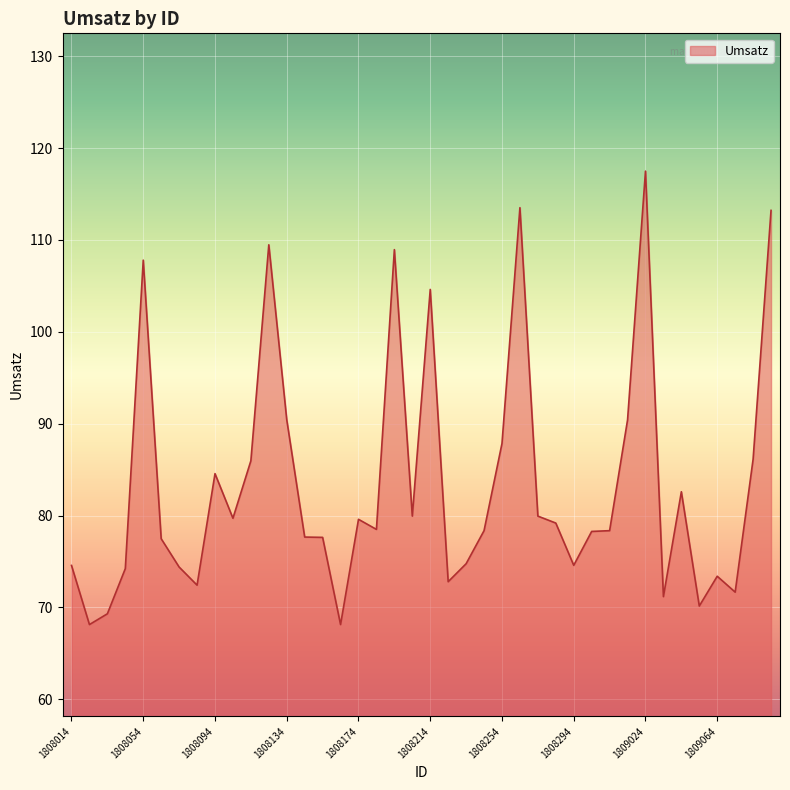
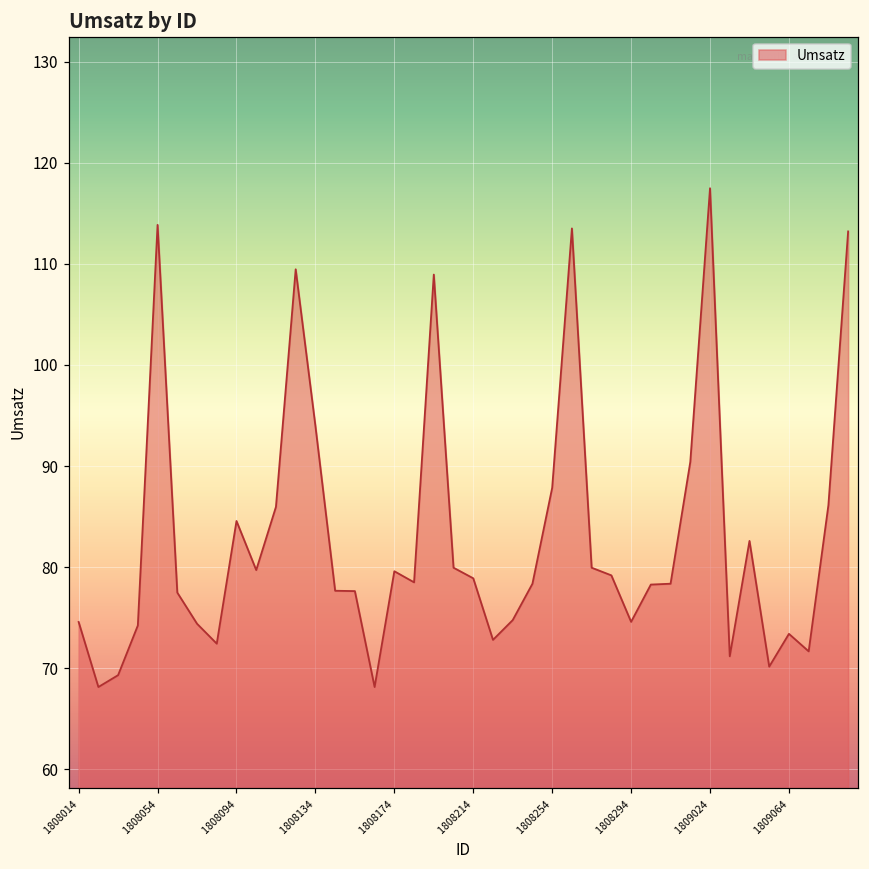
1808054: 108 -> 114
1808134: 90 -> 94
1808214: 105 -> 79
